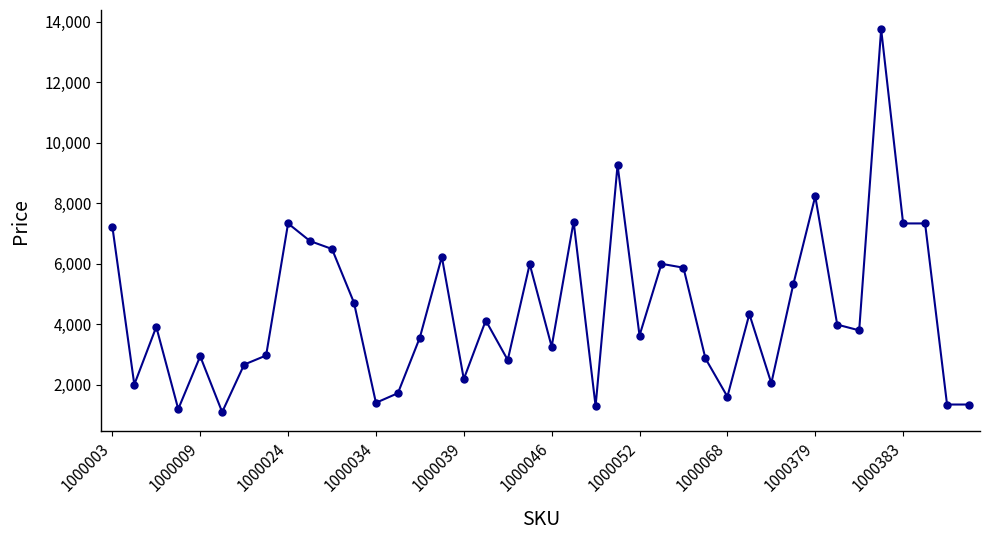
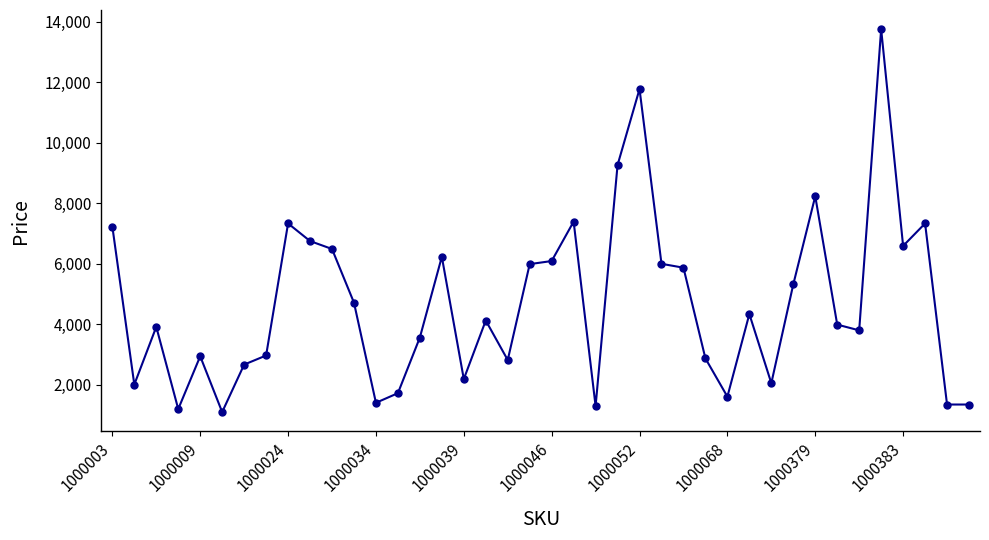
1000046: 3,300 -> 6,100
1000052: 3,600 -> 11,800
1000383: 7,300 -> 6,600
